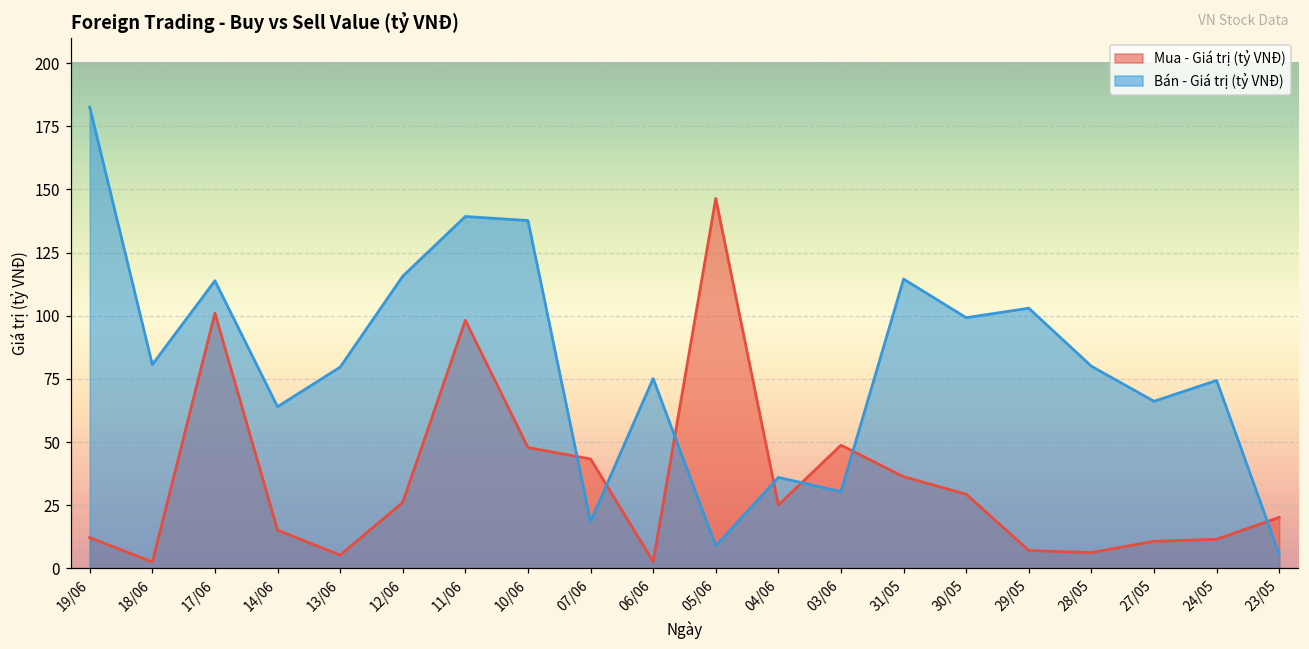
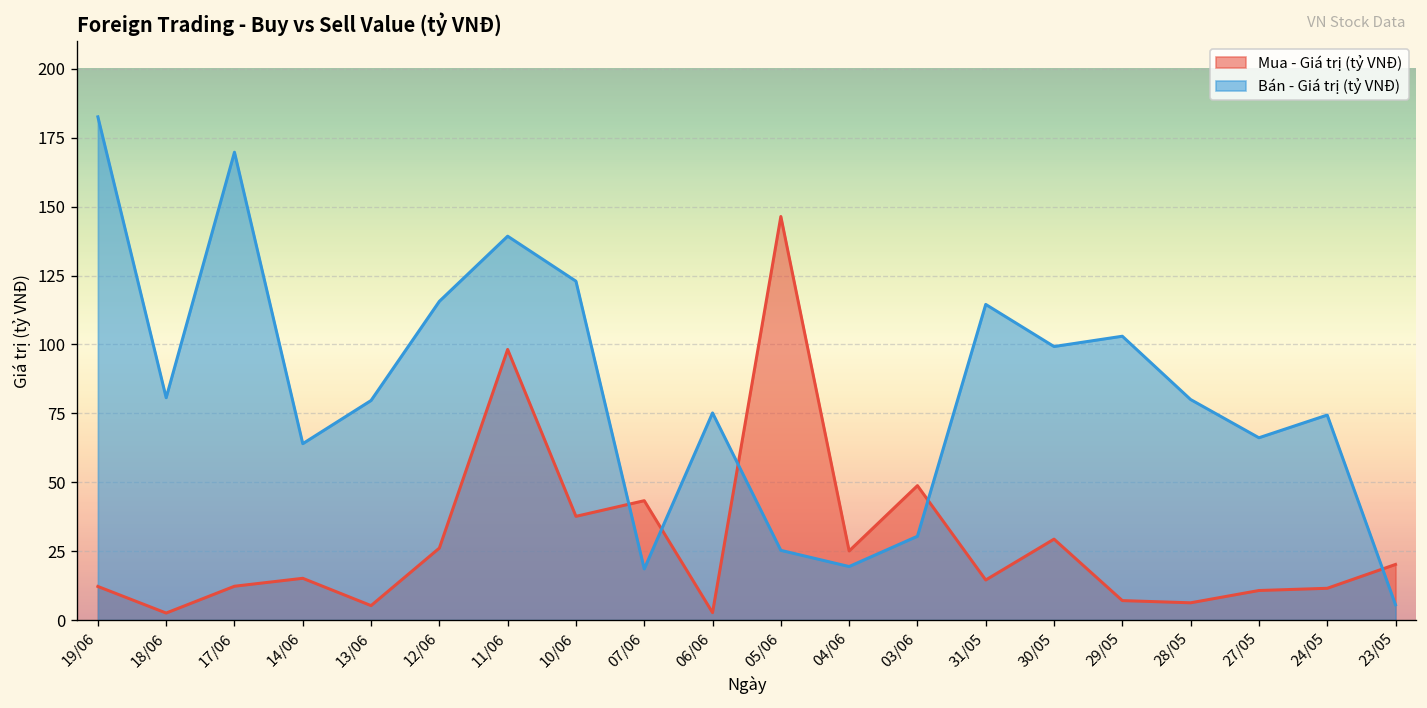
Mua - Giá trị (tỷ VNĐ), 17/06: 101 -> 12
Bán - Giá trị (tỷ VNĐ), 17/06: 114 -> 170
Mua - Giá trị (tỷ VNĐ), 10/06: 48 -> 38
Bán - Giá trị (tỷ VNĐ), 10/06: 138 -> 123
Bán - Giá trị (tỷ VNĐ), 05/06: 9 -> 25
Bán - Giá trị (tỷ VNĐ), 04/06: 36 -> 19
Mua - Giá trị (tỷ VNĐ), 31/05: 36 -> 15
